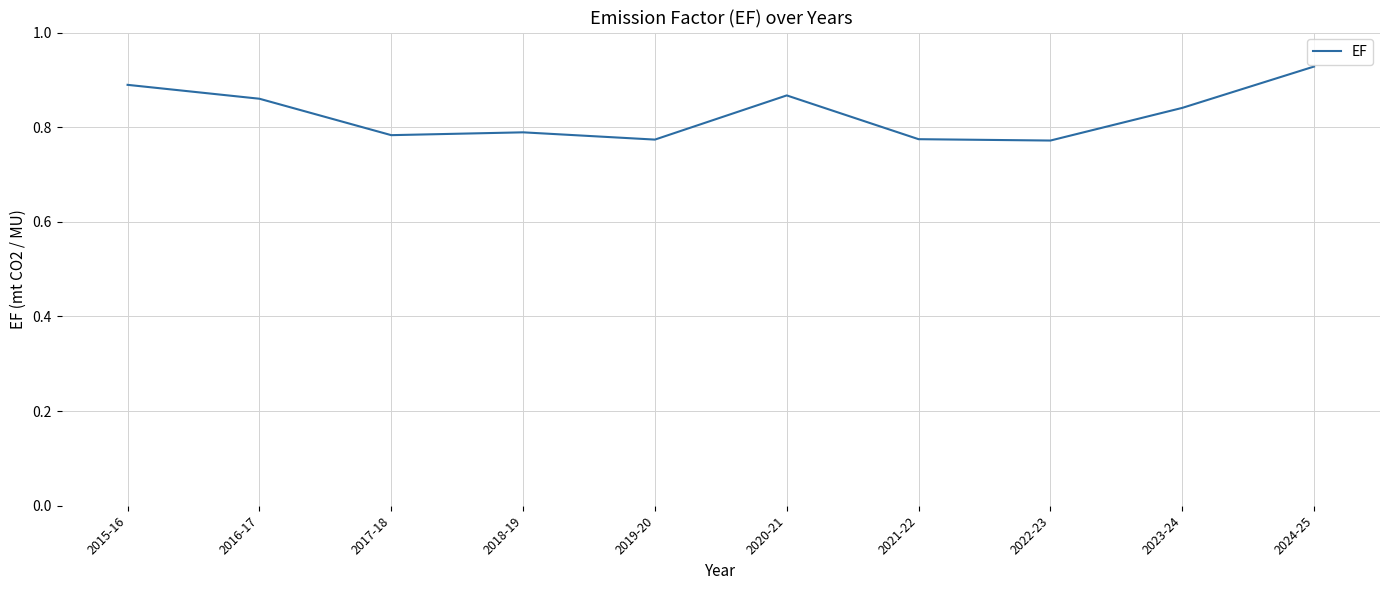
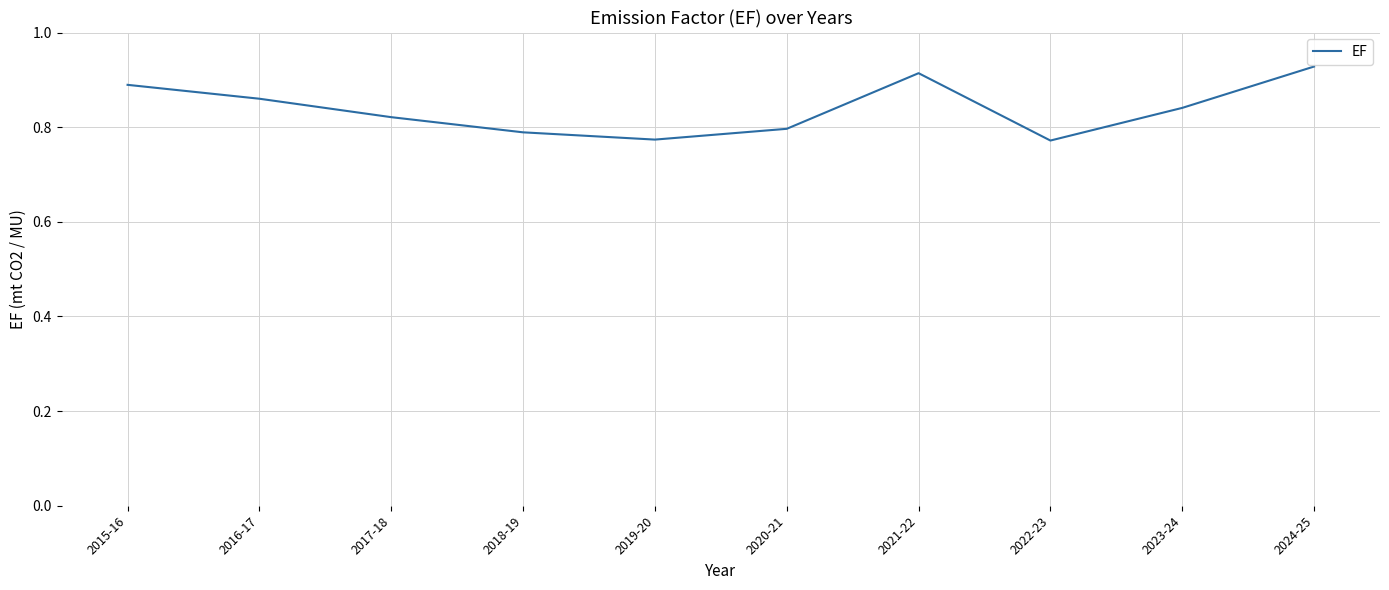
2017-18: 0.78 -> 0.82
2020-21: 0.87 -> 0.80
2021-22: 0.77 -> 0.91
